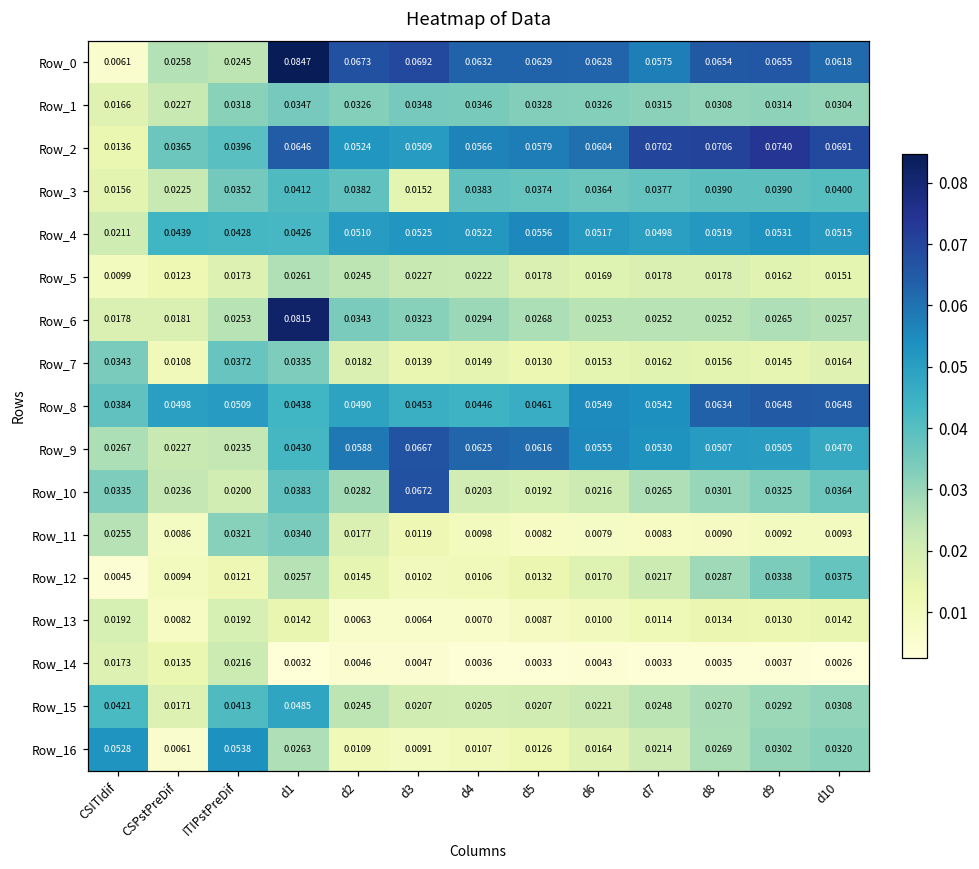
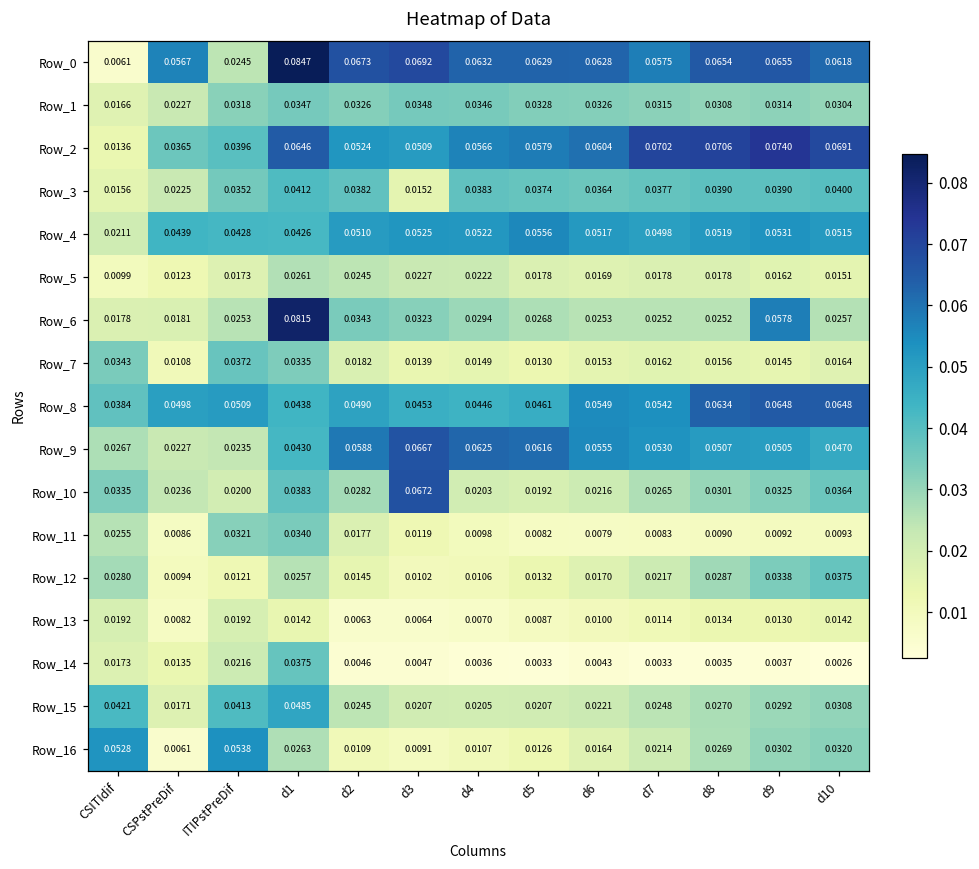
Row_0, CSPstPreDif: 0.0258 -> 0.0567
Row_6, d9: 0.0265 -> 0.0578
Row_12, CSITIdif: 0.0045 -> 0.0280
Row_14, d1: 0.0032 -> 0.0375
